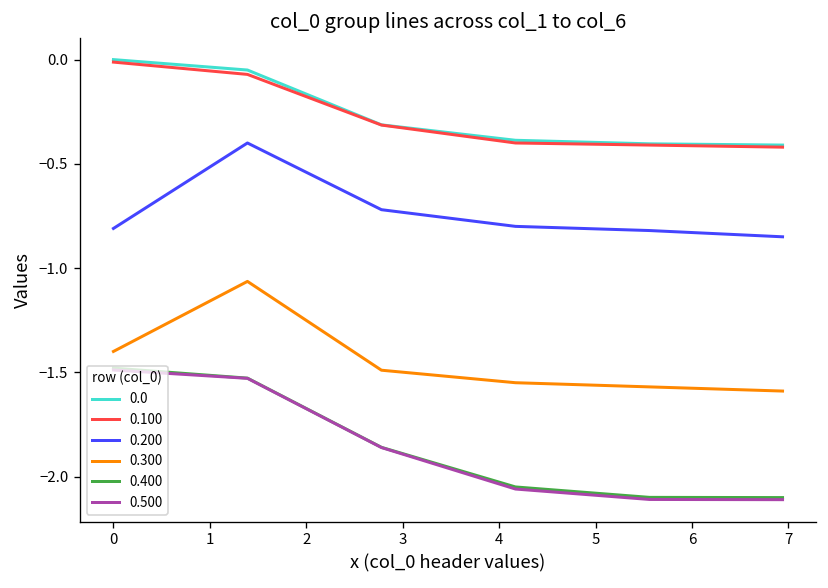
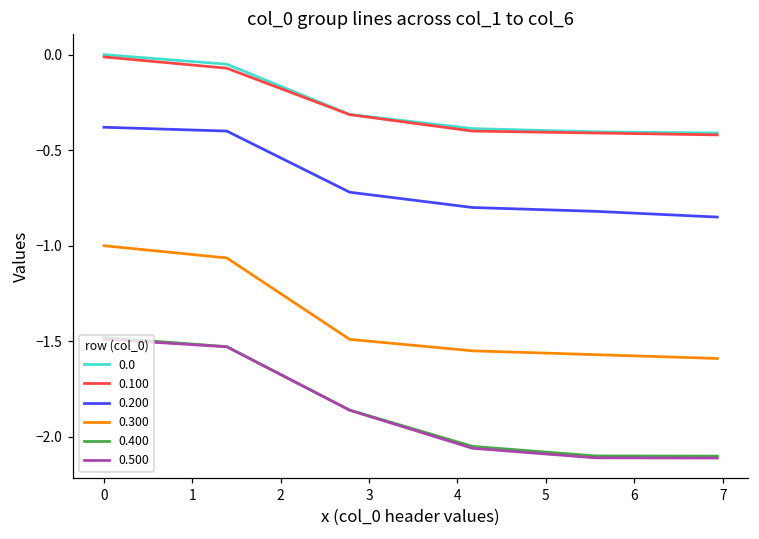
0.200, 0: -0.81 -> -0.38
0.300, 0: -1.4 -> -1.0
